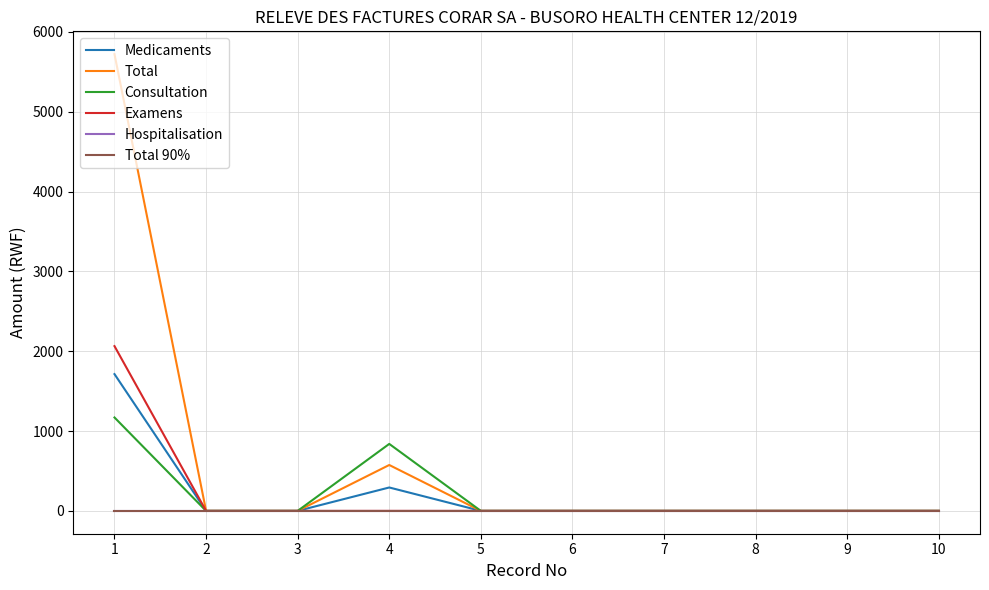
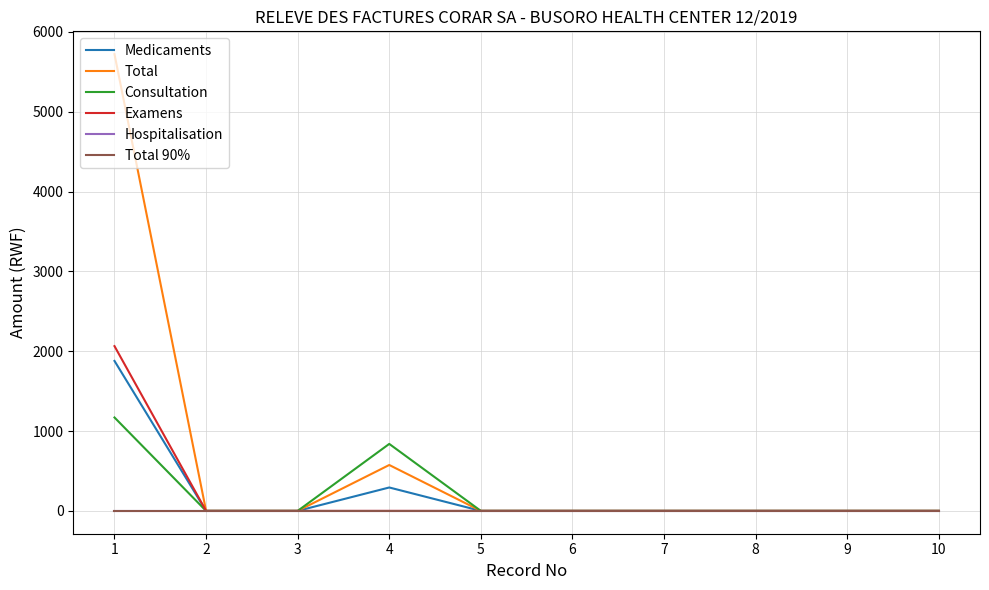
Medicaments, 1: 1700 -> 1900
